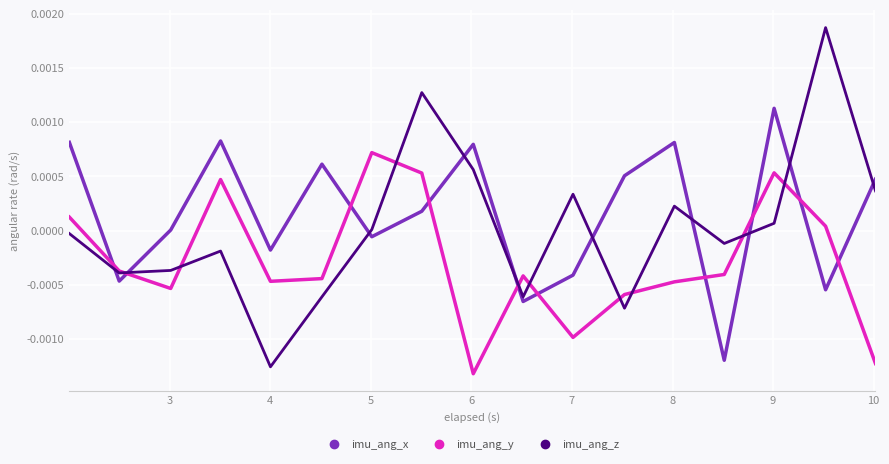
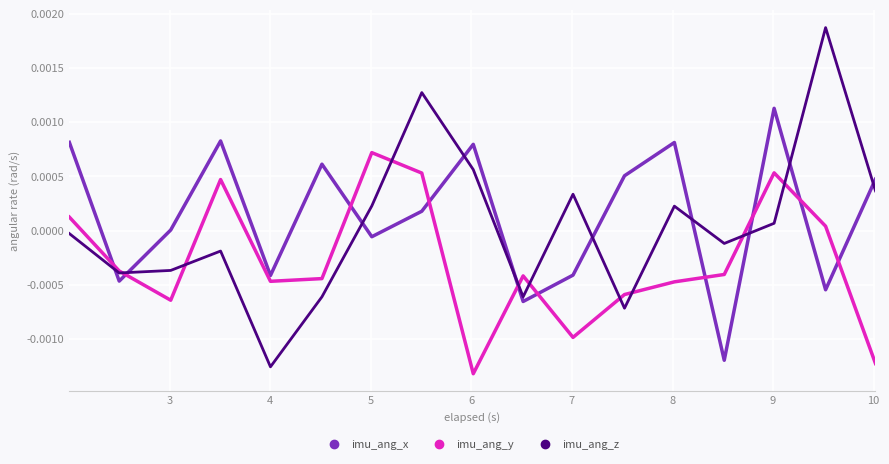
imu_ang_y, 3: -0.00053 -> -0.00064
imu_ang_x, 4: -0.00018 -> -0.00041
imu_ang_z, 5: 0.00001 -> 0.00023
